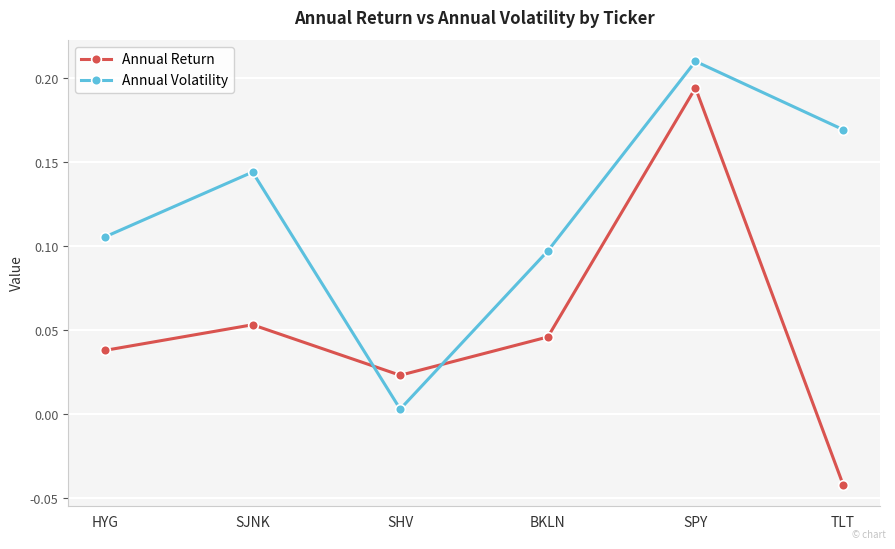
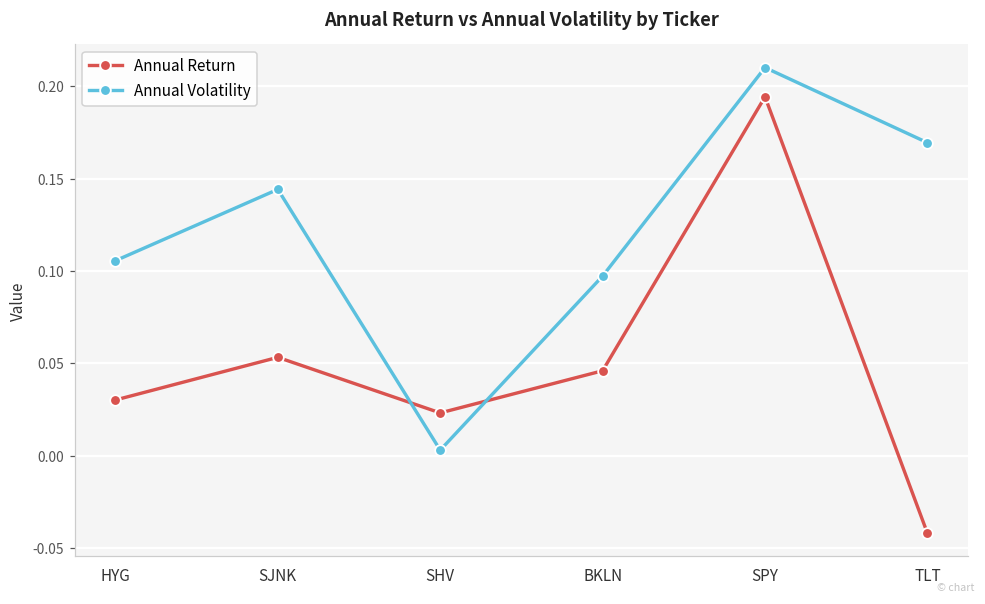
Annual Return, HYG: 0.038 -> 0.030
